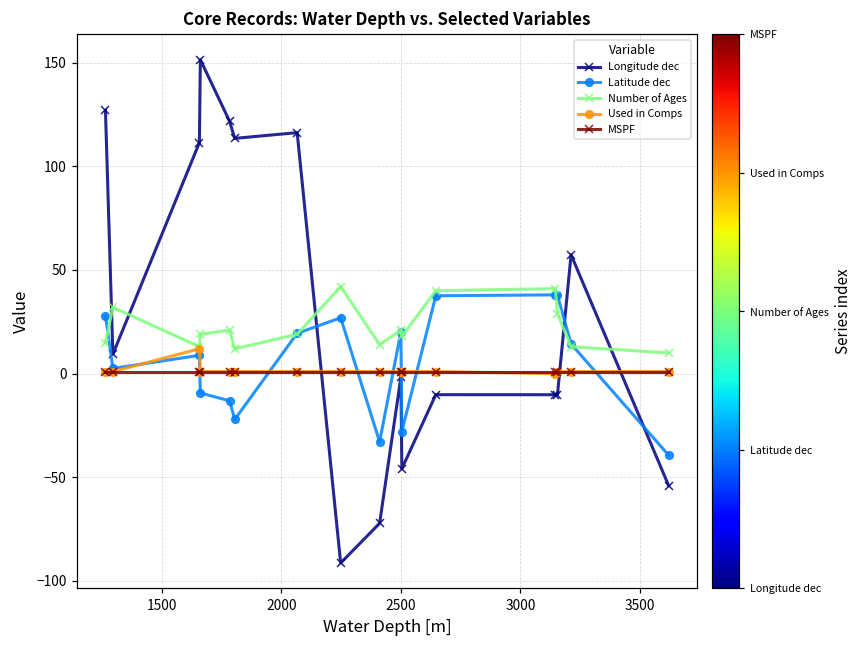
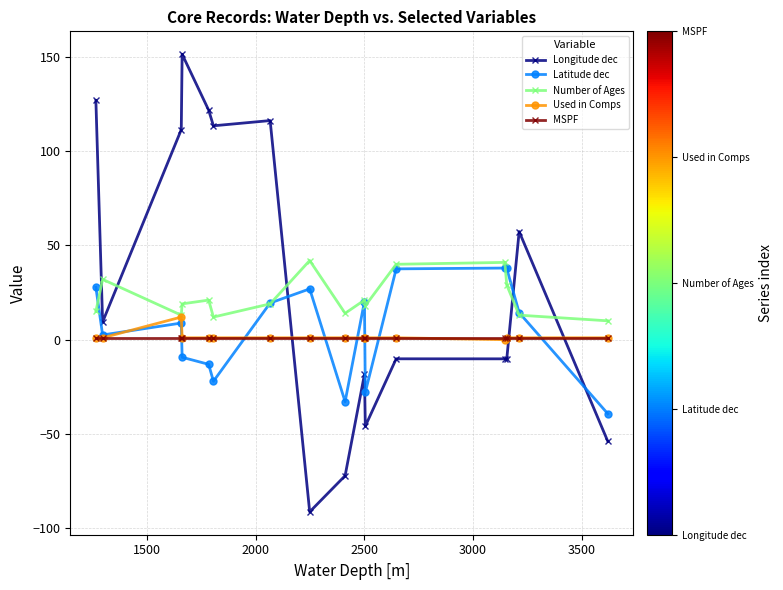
Longitude dec, 2500: -2 -> -18
